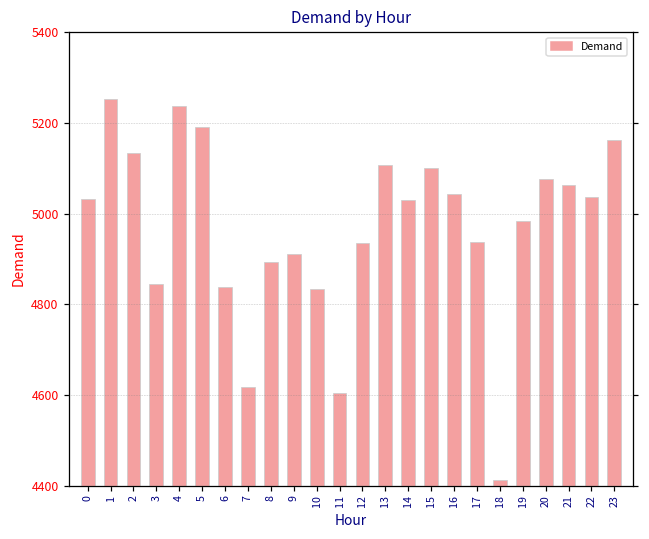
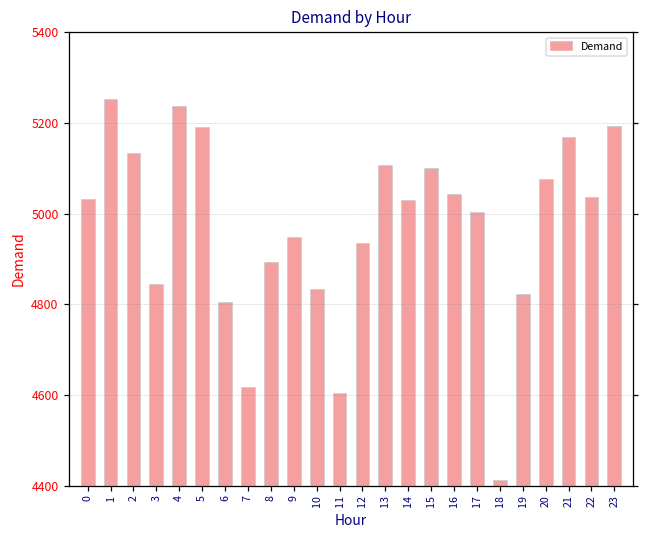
6: 4840 -> 4810
9: 4910 -> 4950
17: 4940 -> 5000
19: 4980 -> 4820
21: 5060 -> 5170
23: 5160 -> 5190
